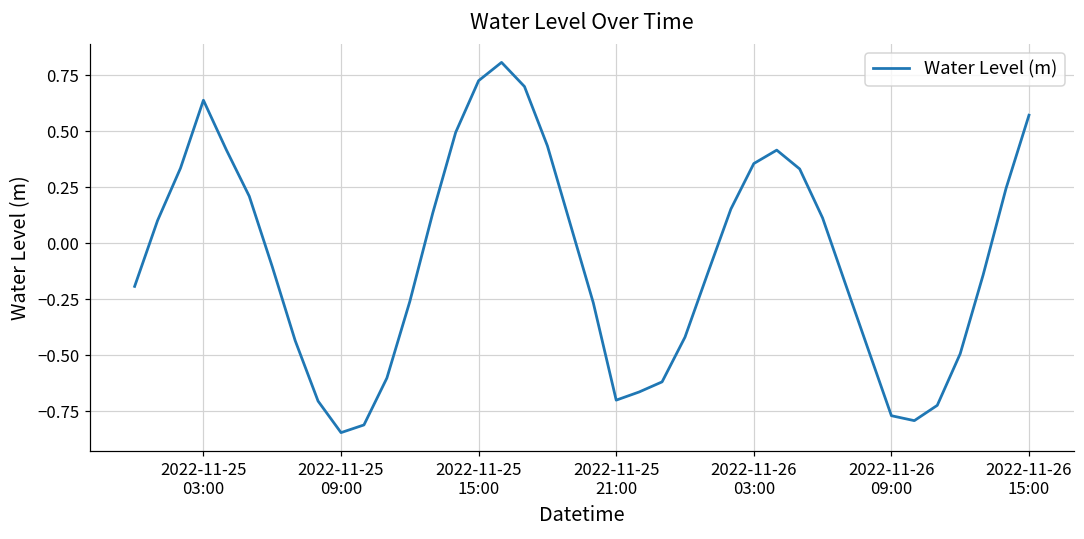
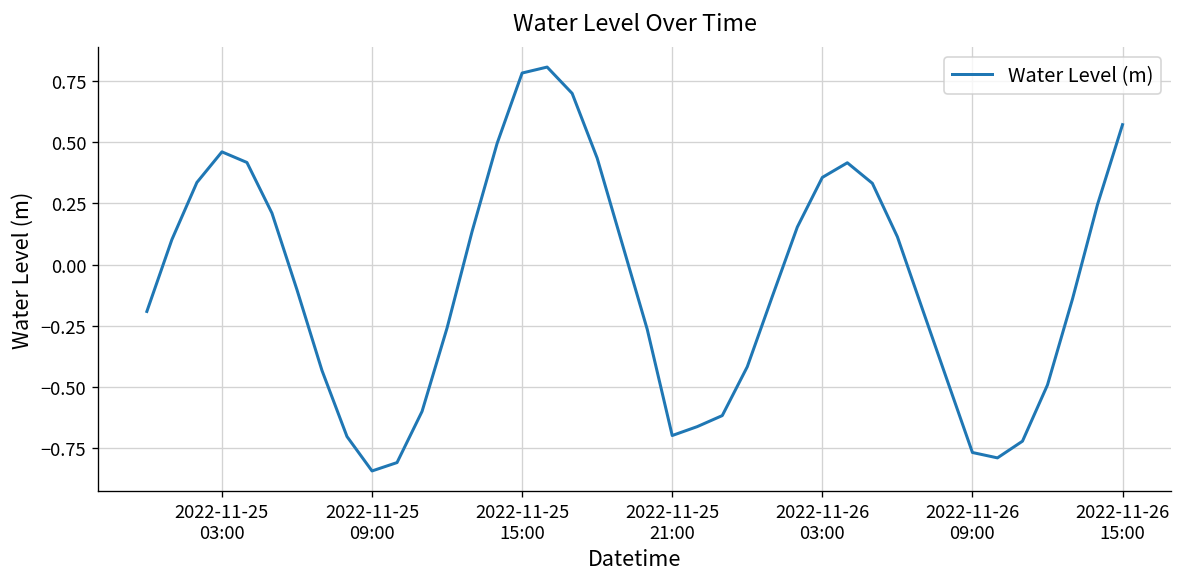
2022-11-25 03:00: 0.64 -> 0.46
2022-11-25 15:00: 0.73 -> 0.78
